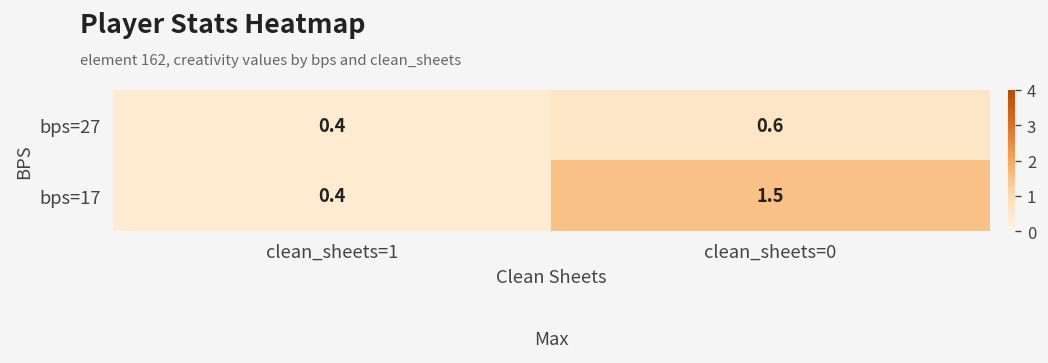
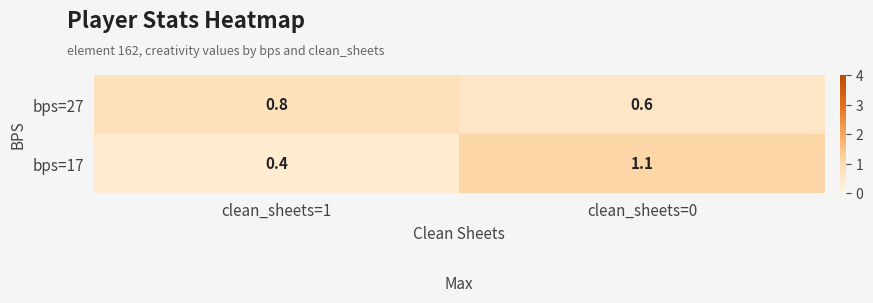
bps=27, clean_sheets=1: 0.4 -> 0.8
bps=17, clean_sheets=0: 1.5 -> 1.1
